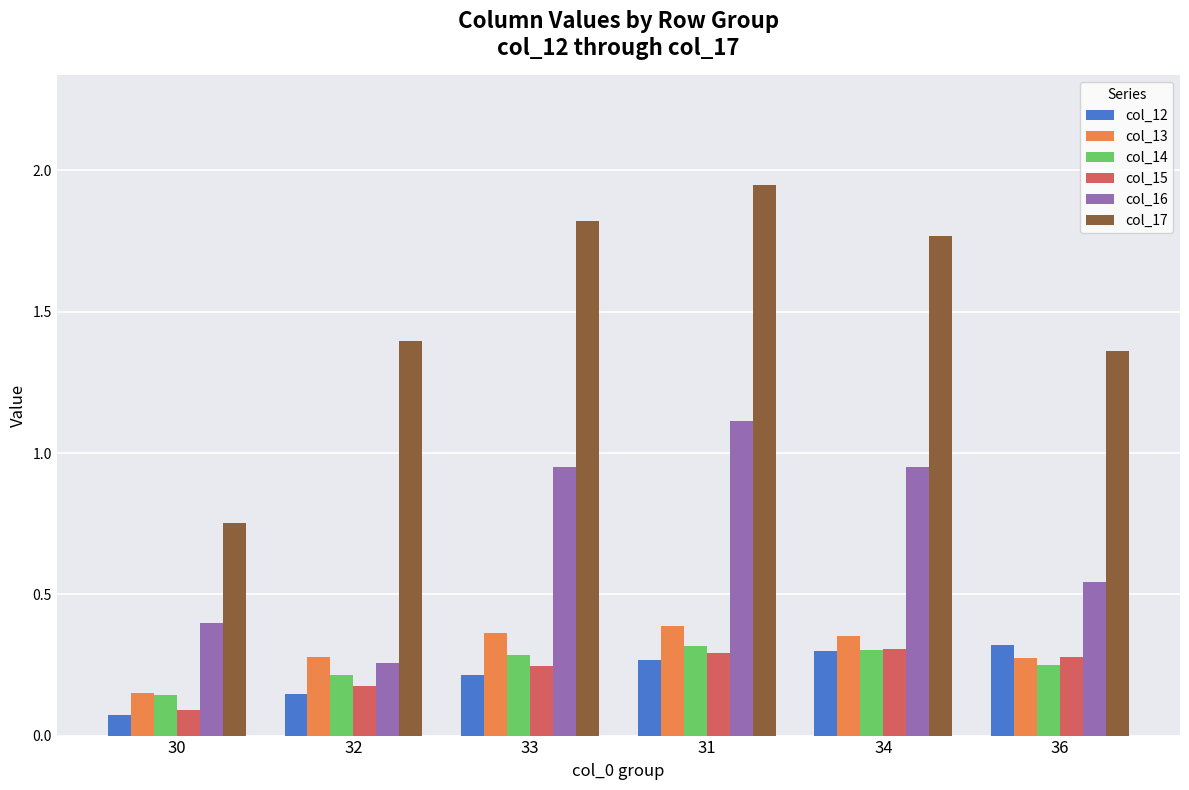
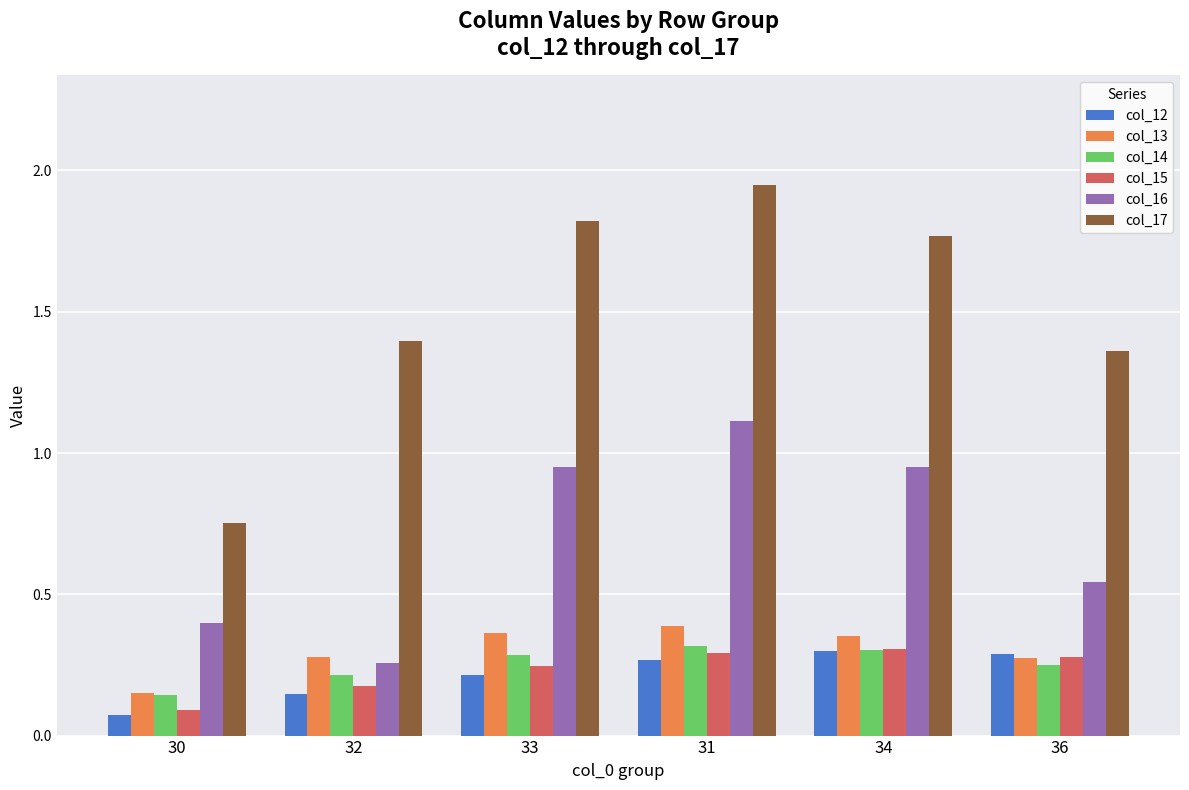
col_12, 36: 0.32 -> 0.29
